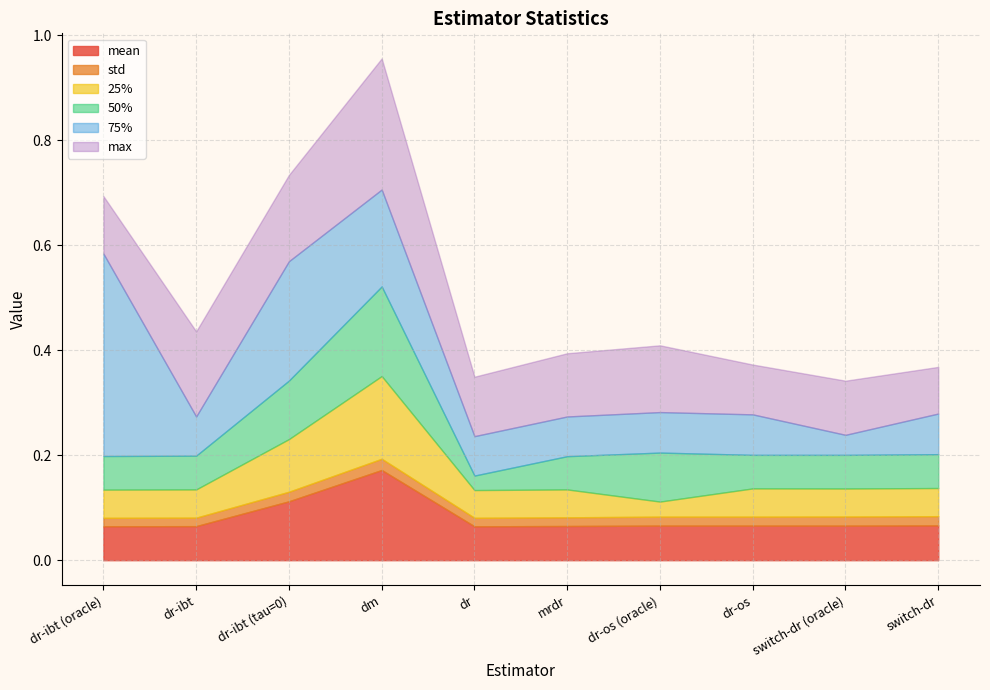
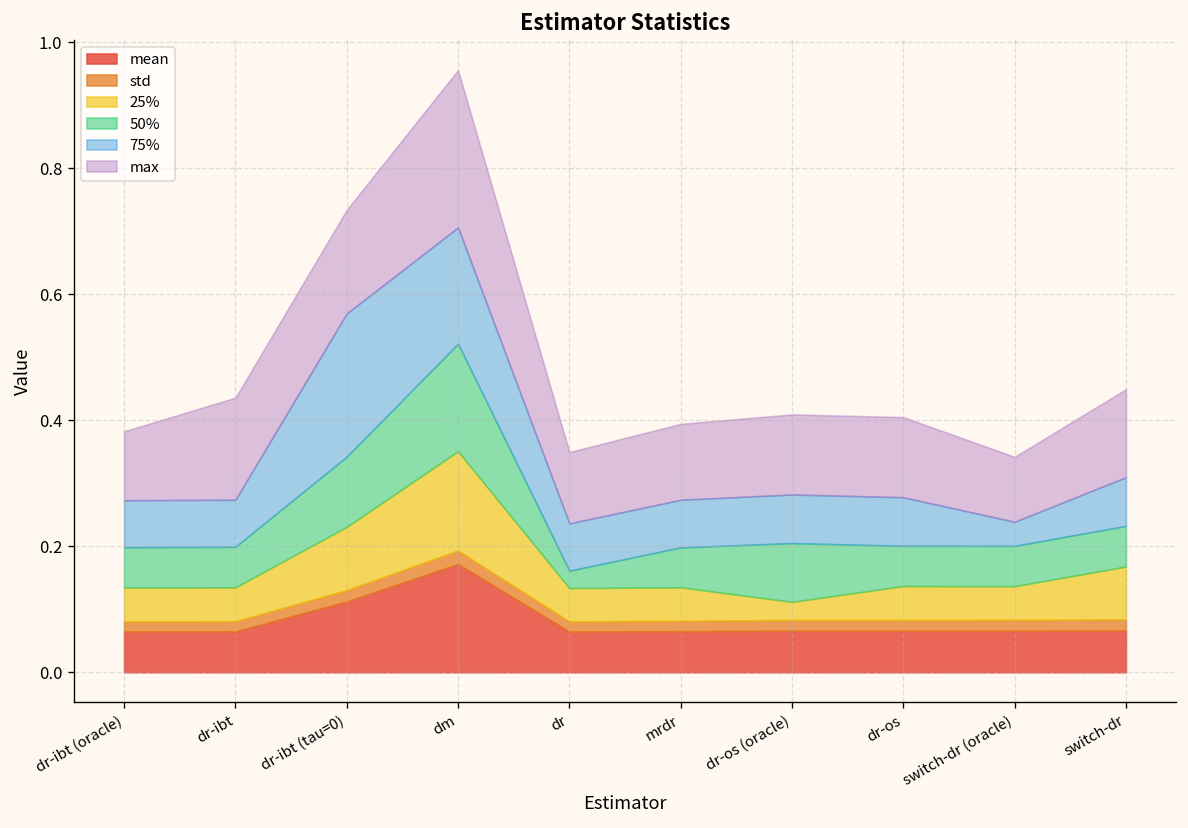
75%, dr-ibt (oracle): 0.39 -> 0.07
max, dr-os: 0.09 -> 0.13
25%, switch-dr: 0.05 -> 0.08
max, switch-dr: 0.09 -> 0.14
